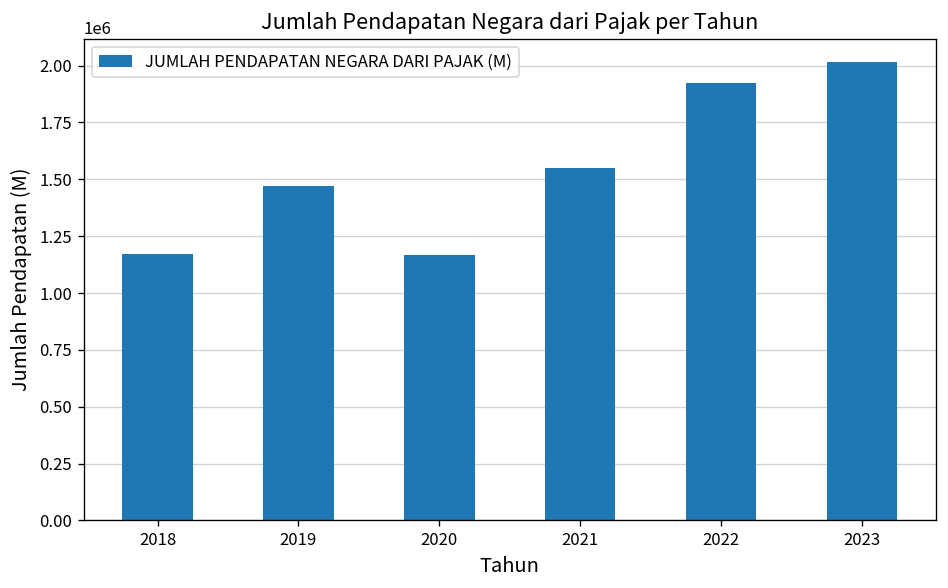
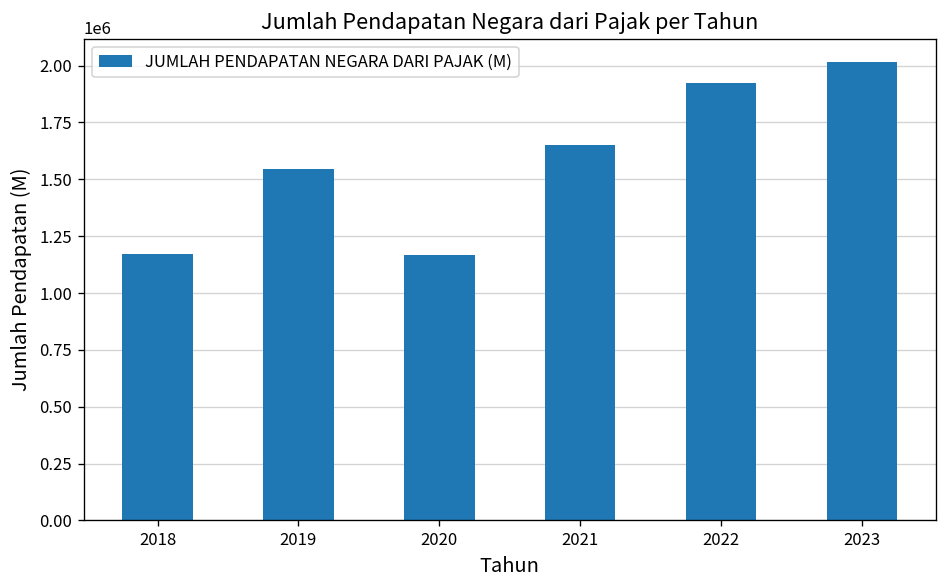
2019: 1470000 -> 1550000
2021: 1550000 -> 1650000
